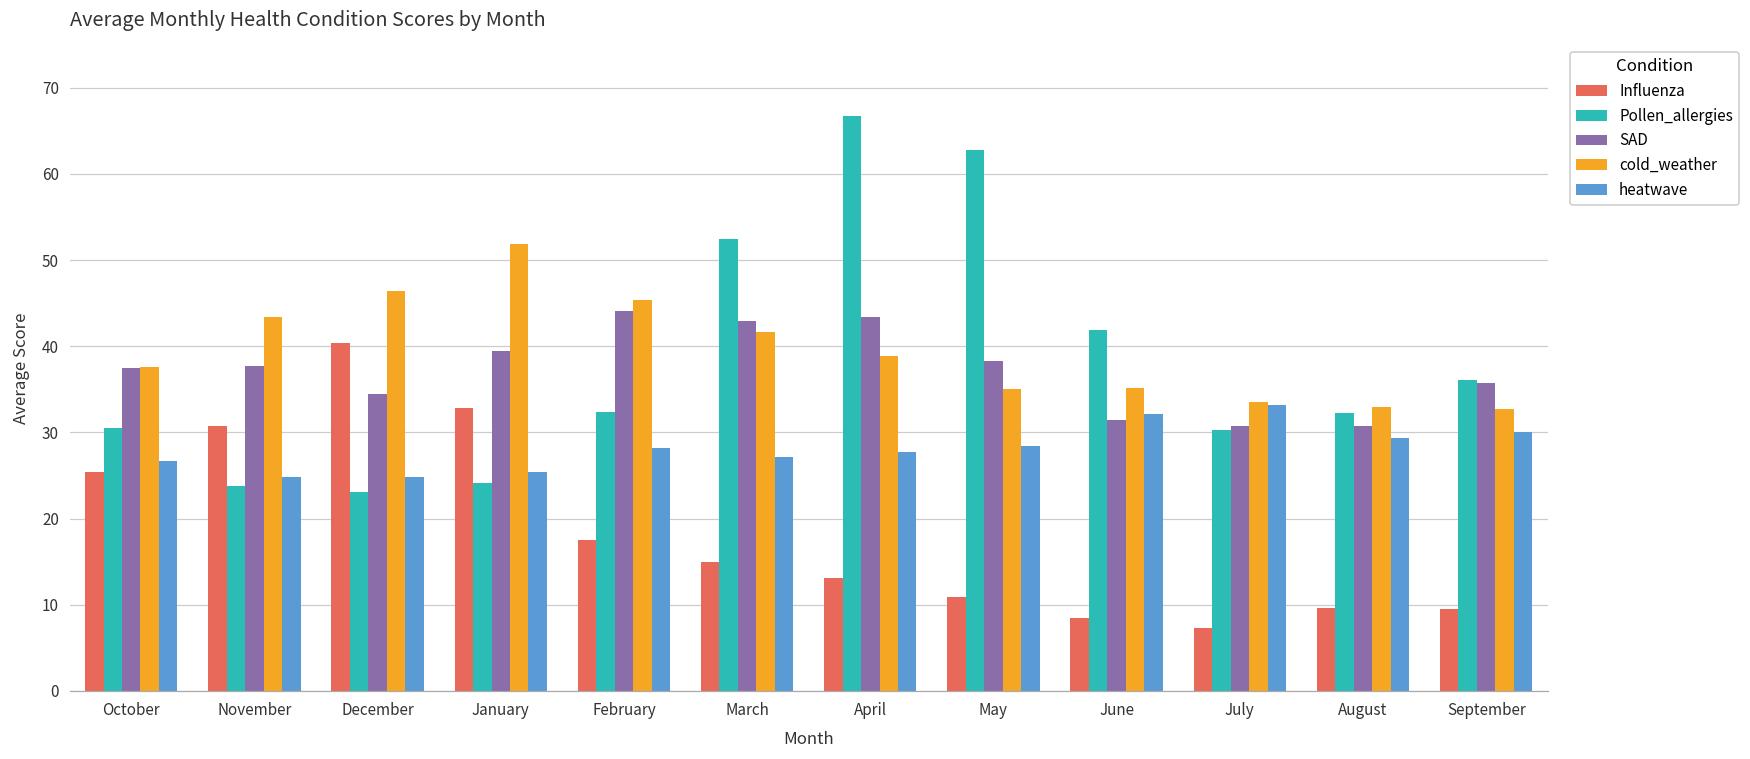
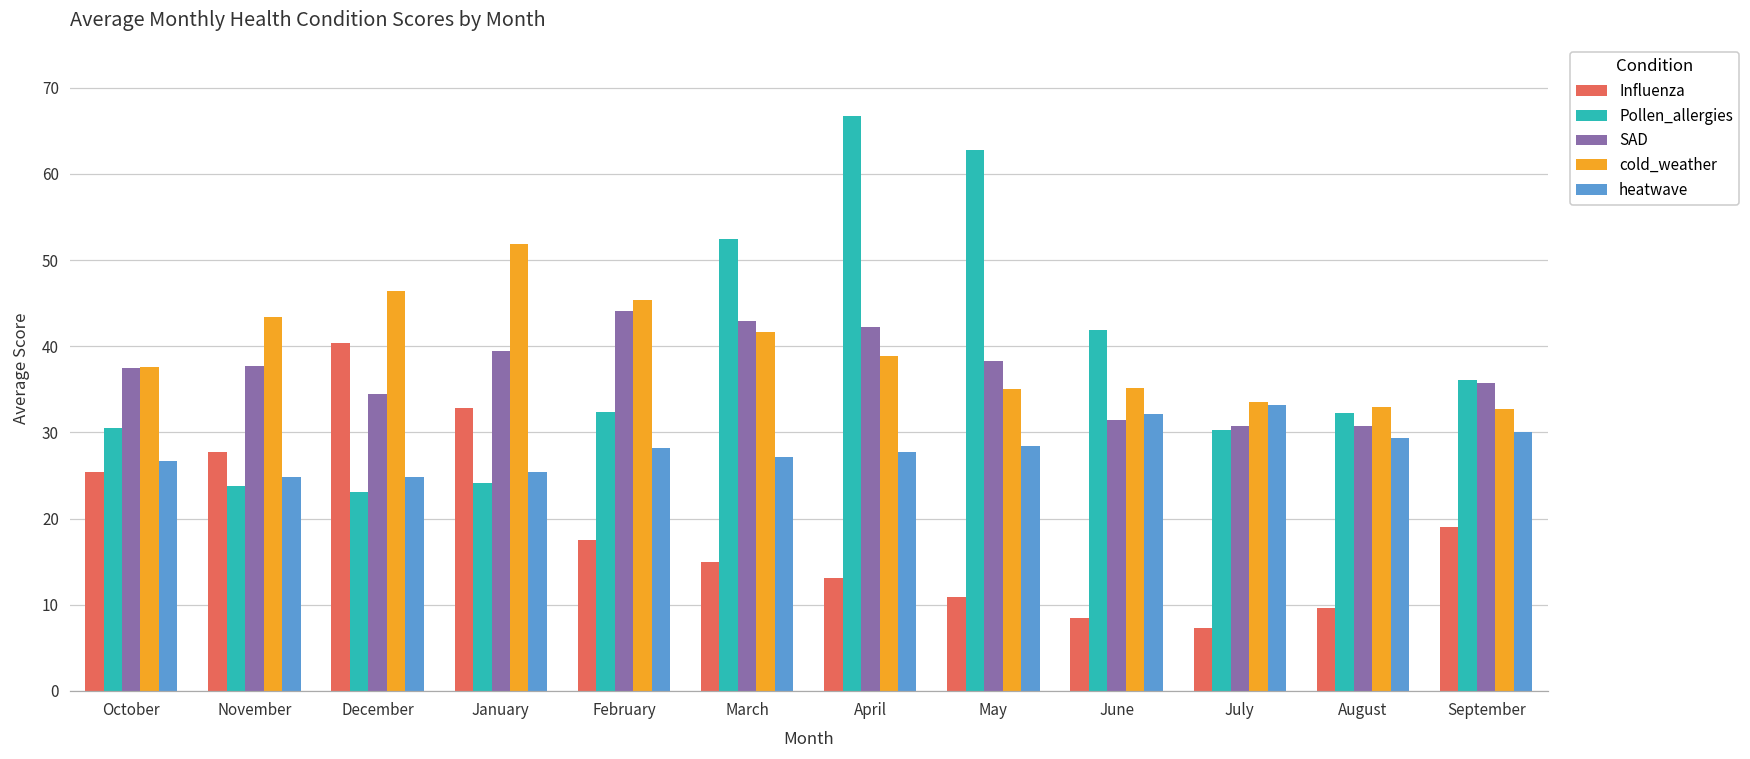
Influenza, November: 31 -> 28
SAD, April: 43 -> 42
Influenza, September: 9 -> 19
